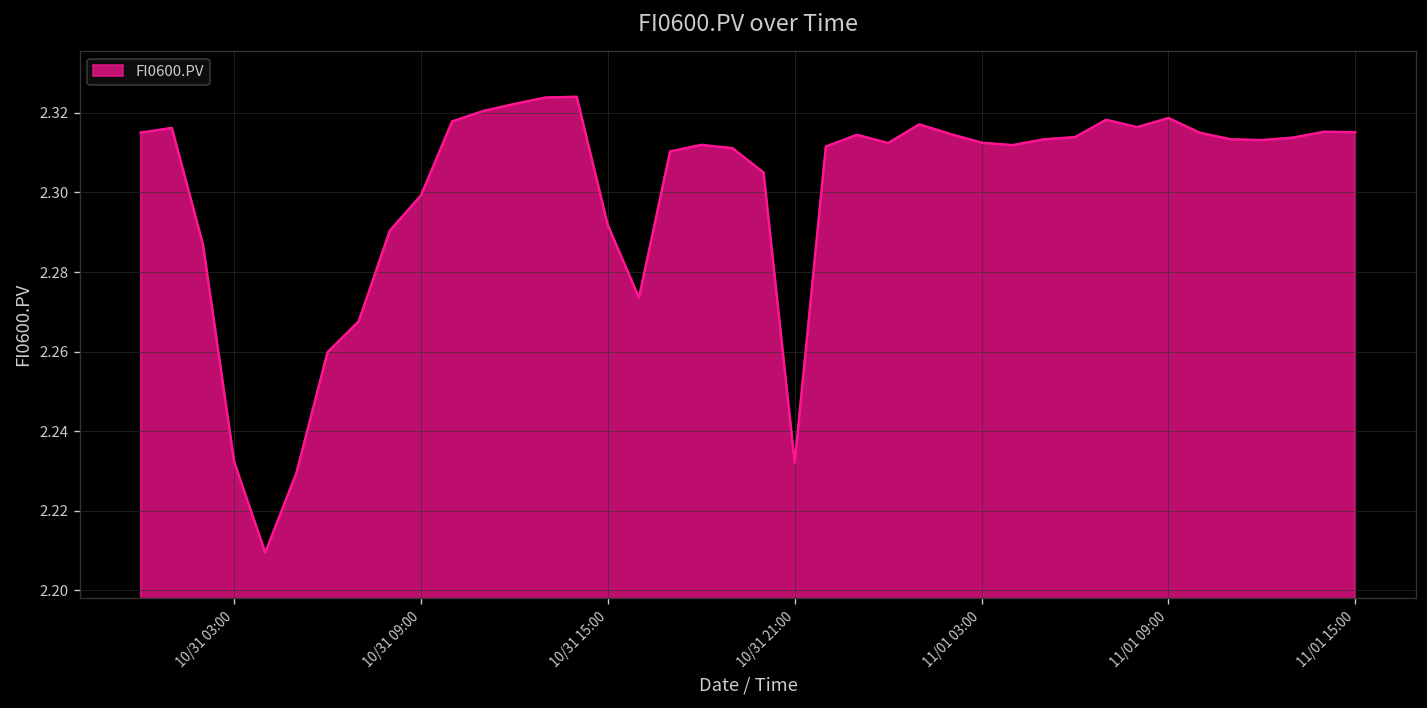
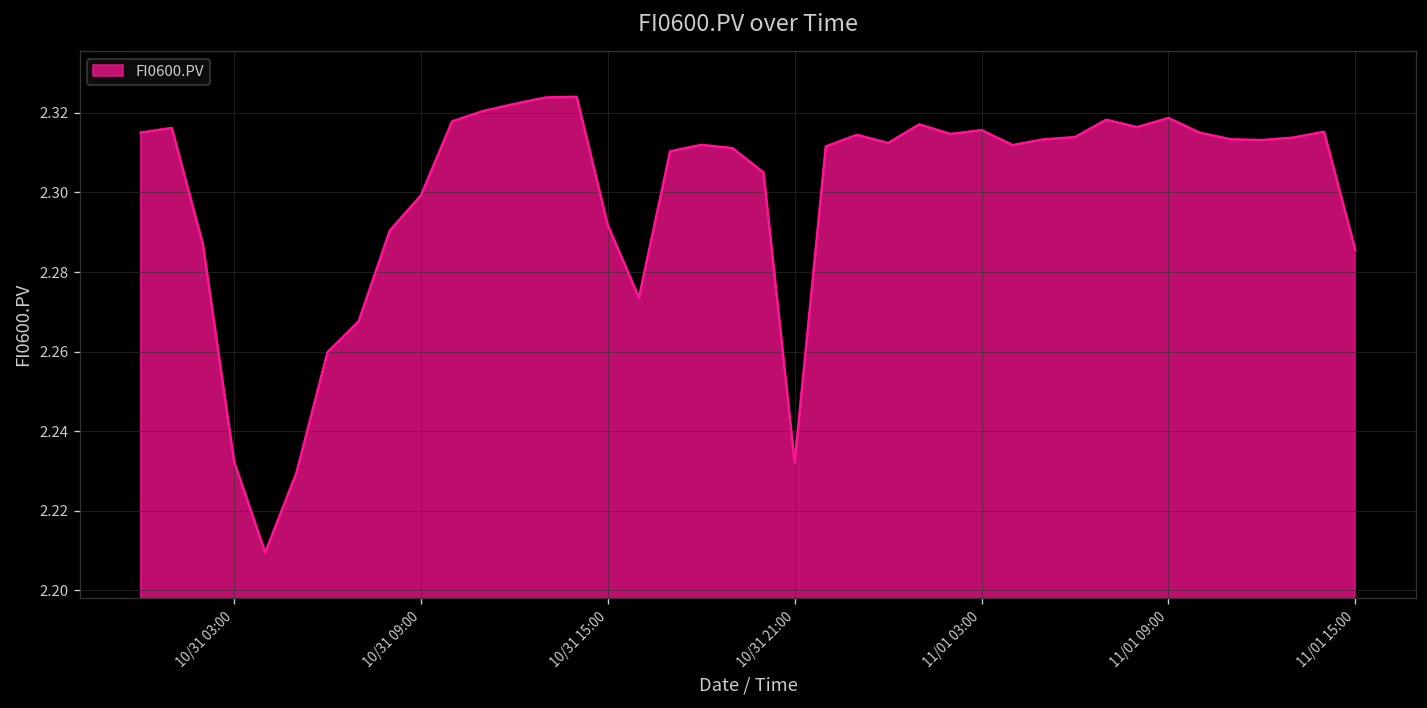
11/01 03:00: 2.313 -> 2.316
11/01 15:00: 2.315 -> 2.286
